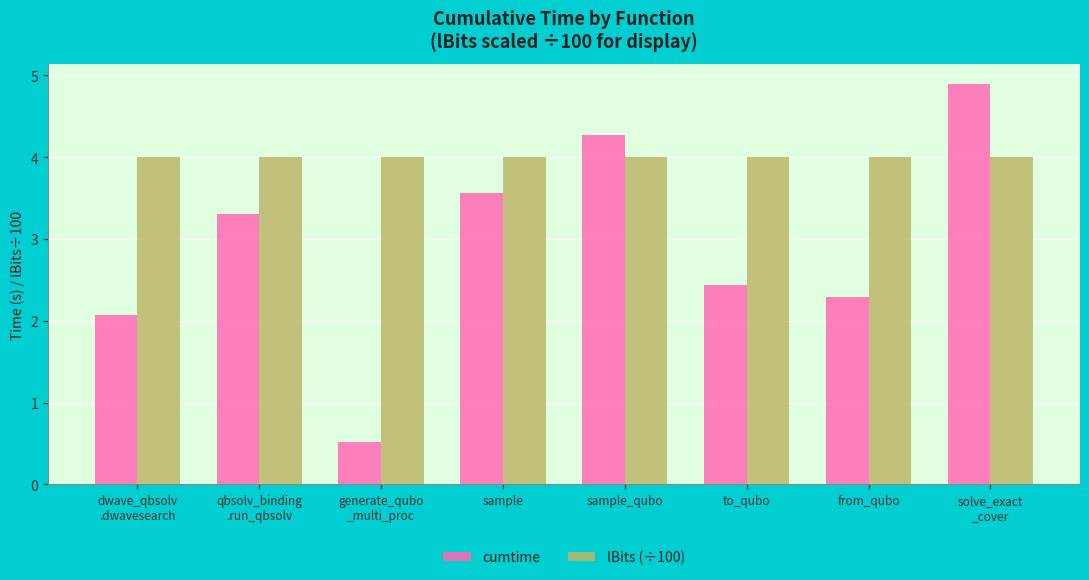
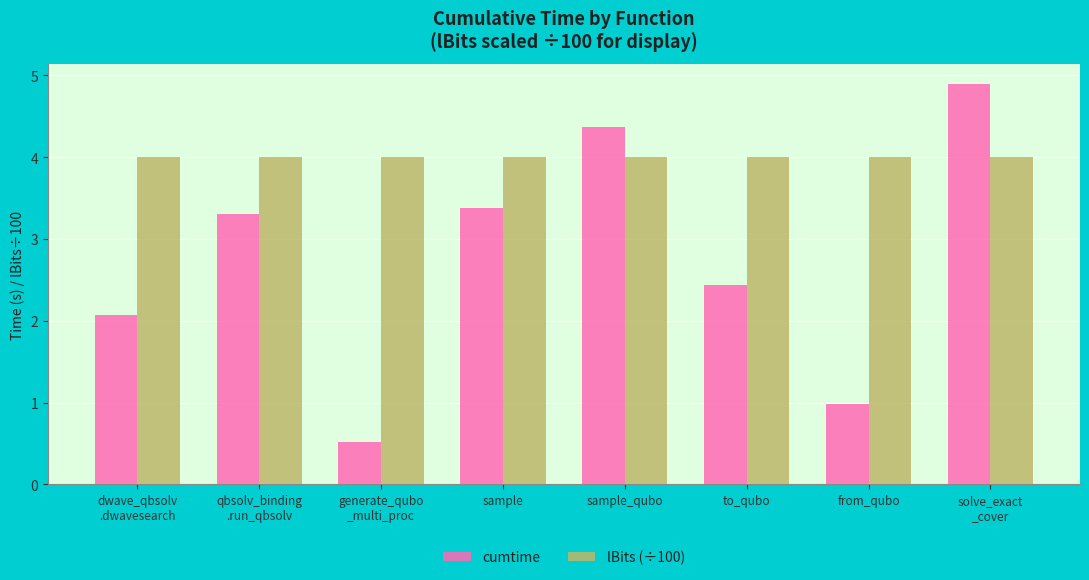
cumtime, sample: 3.6 -> 3.4
cumtime, sample_qubo: 4.3 -> 4.4
cumtime, from_qubo: 2.3 -> 1.0
